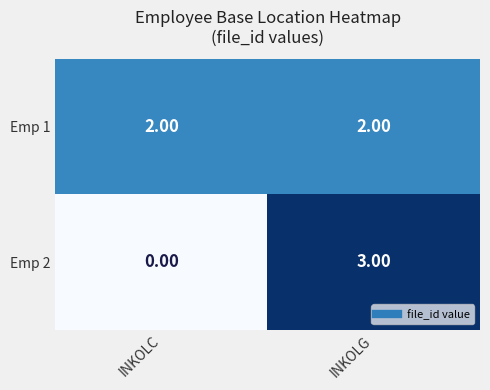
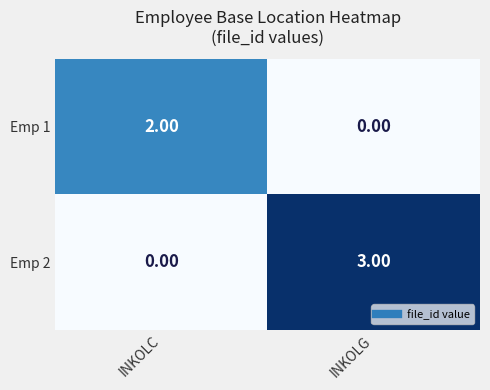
Emp 1, INKOLG: 2.00 -> 0.00
